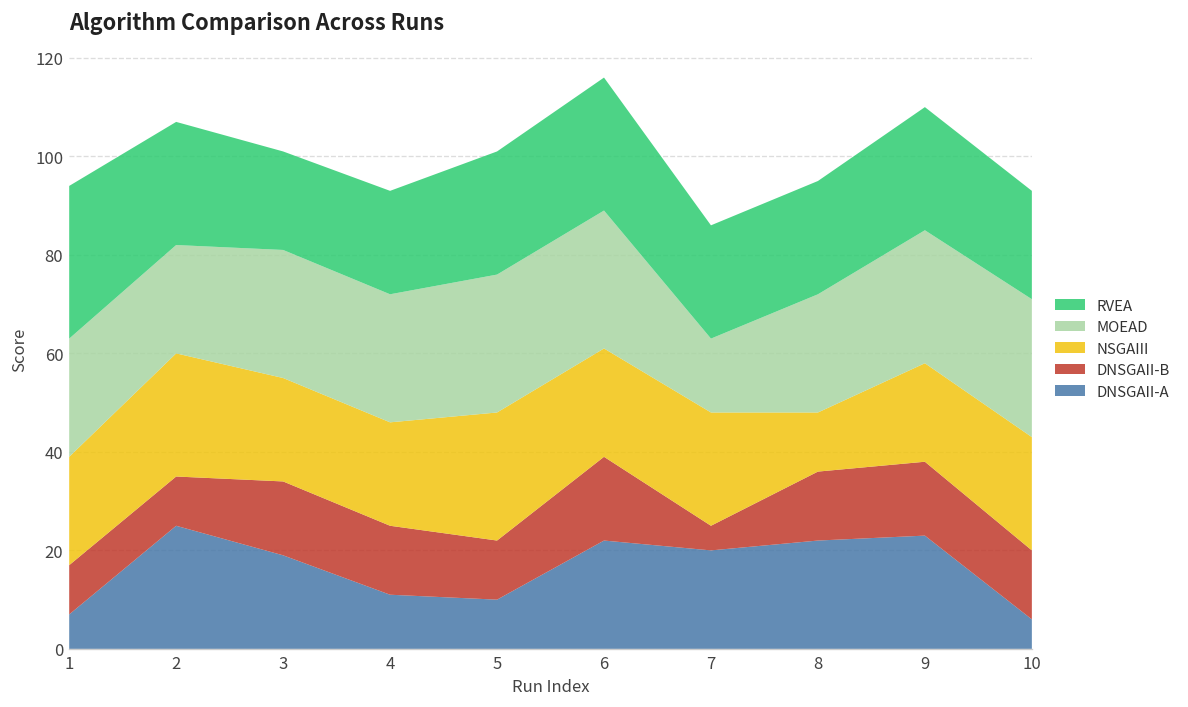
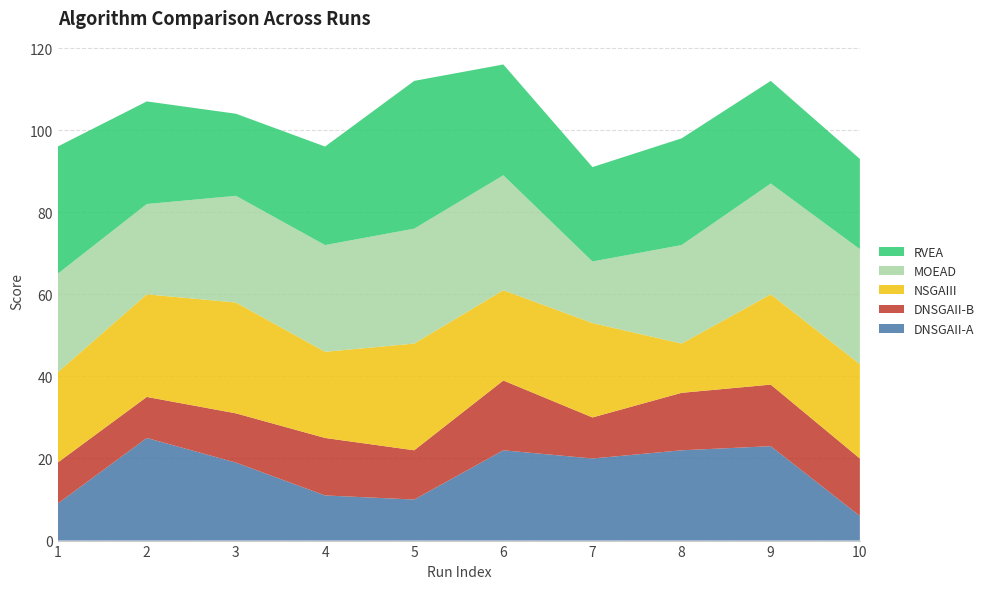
DNSGAII-A, 1: 7 -> 9
DNSGAII-B, 3: 15 -> 12
NSGAIII, 3: 21 -> 27
RVEA, 4: 21 -> 24
RVEA, 5: 25 -> 36
DNSGAII-B, 7: 5 -> 10
RVEA, 8: 23 -> 26
NSGAIII, 9: 20 -> 22
